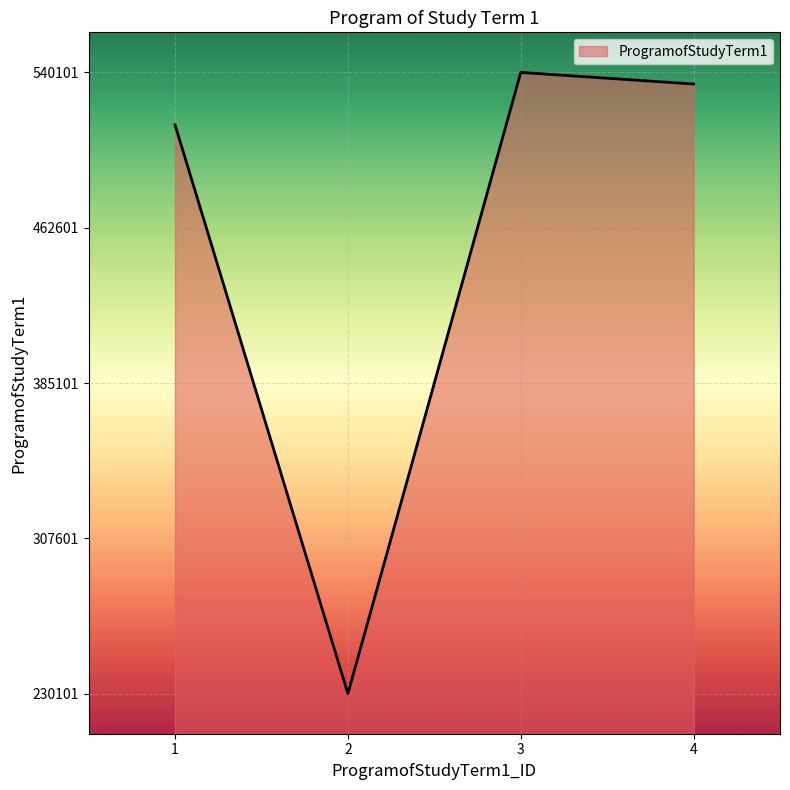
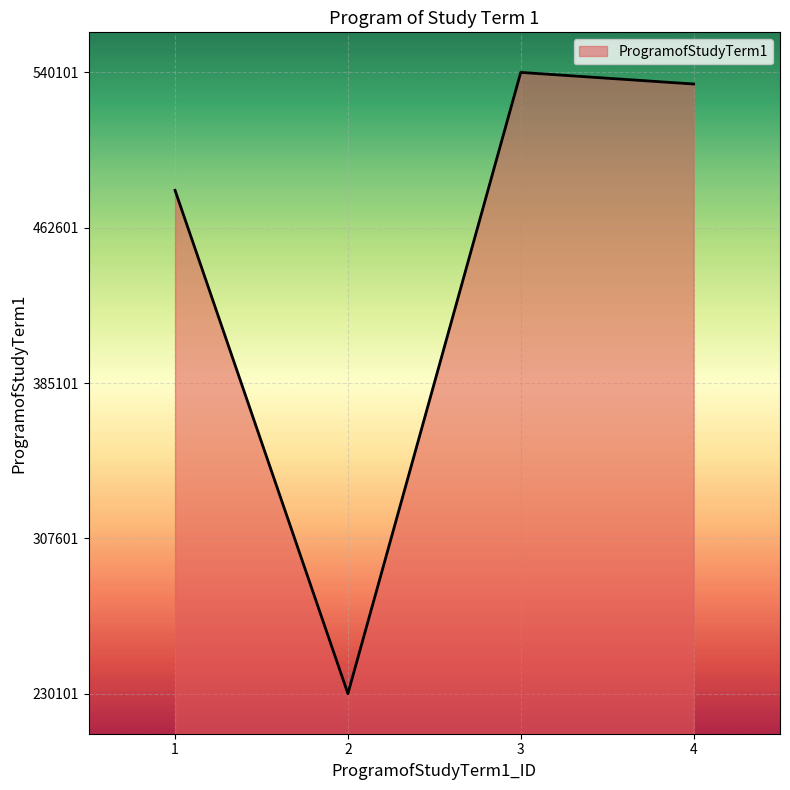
1: 514000 -> 481000
